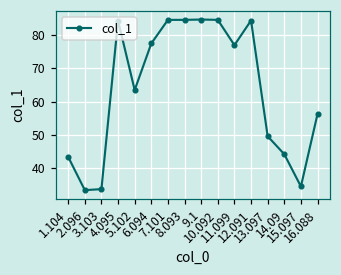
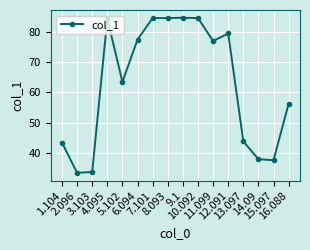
12.091: 84 -> 80
13.097: 50 -> 44
14.09: 44 -> 38
15.097: 35 -> 38
